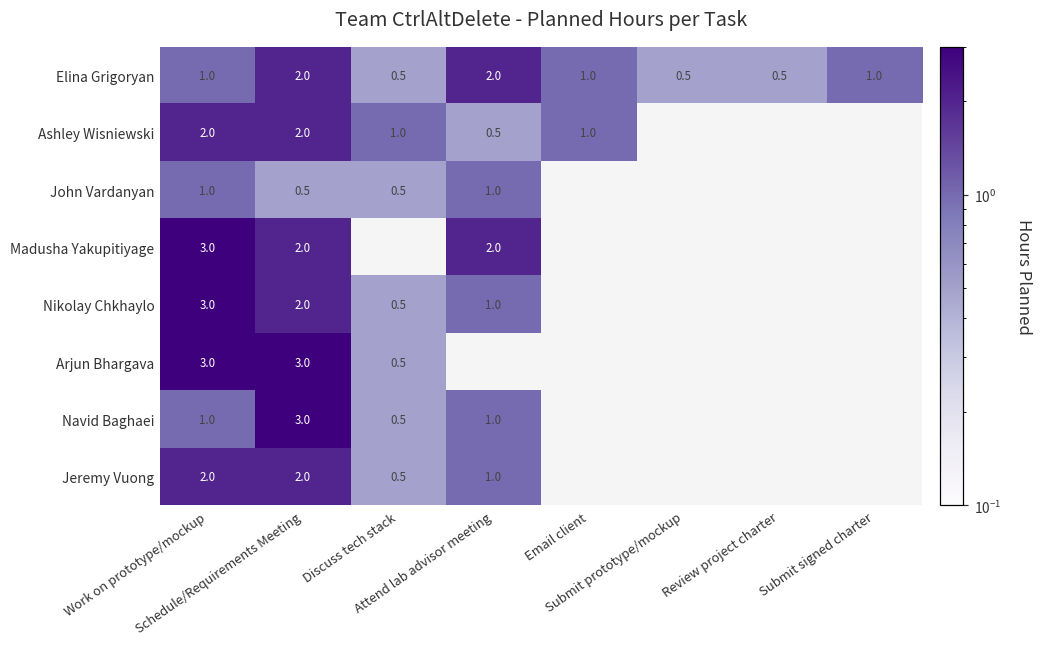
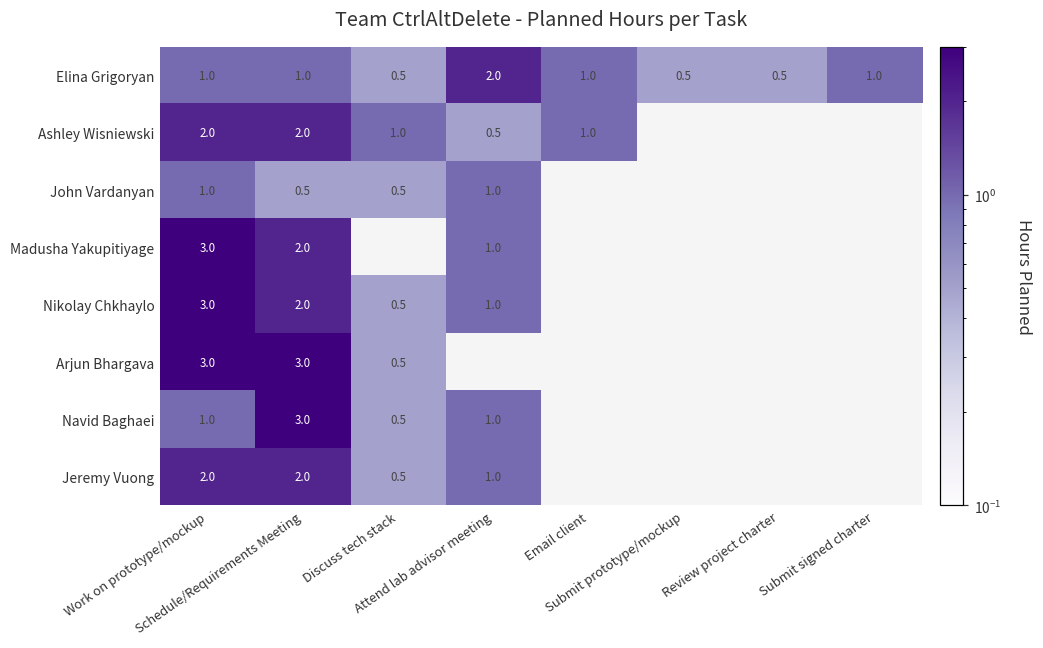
Elina Grigoryan, Schedule/Requirements Meeting: 2.0 -> 1.0
Madusha Yakupitiyage, Attend lab advisor meeting: 2.0 -> 1.0
